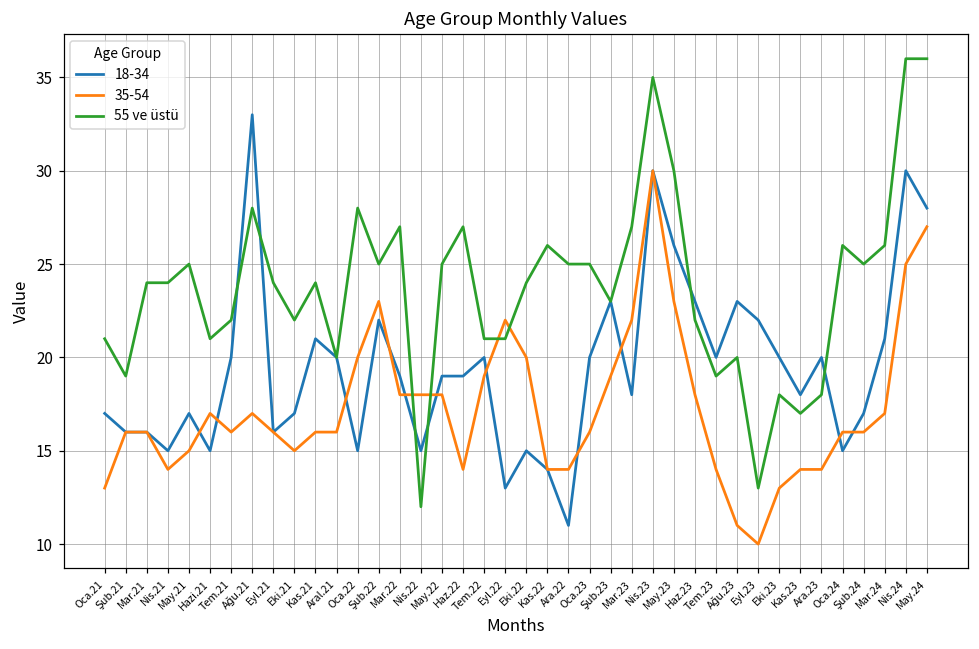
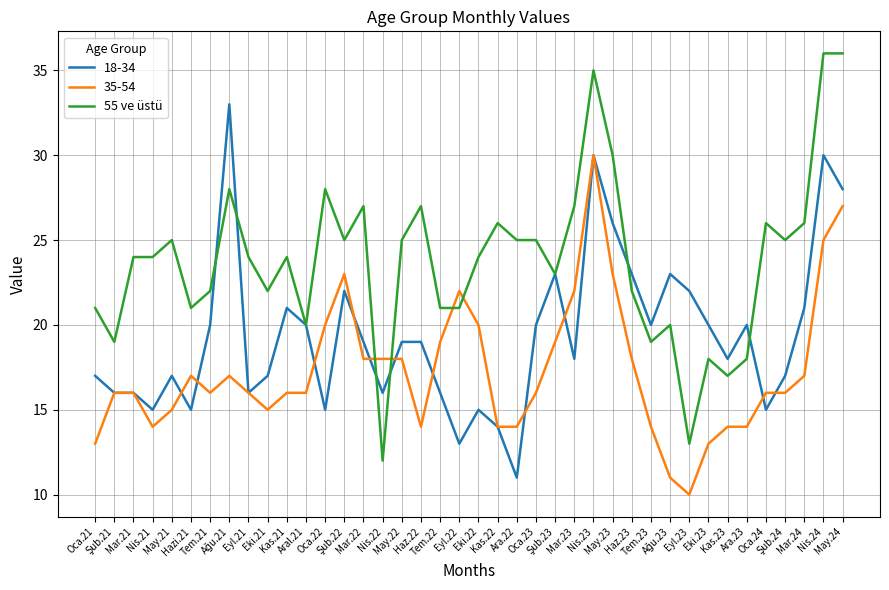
18-34, Nis.22: 15 -> 16
18-34, Tem.22: 20 -> 16
